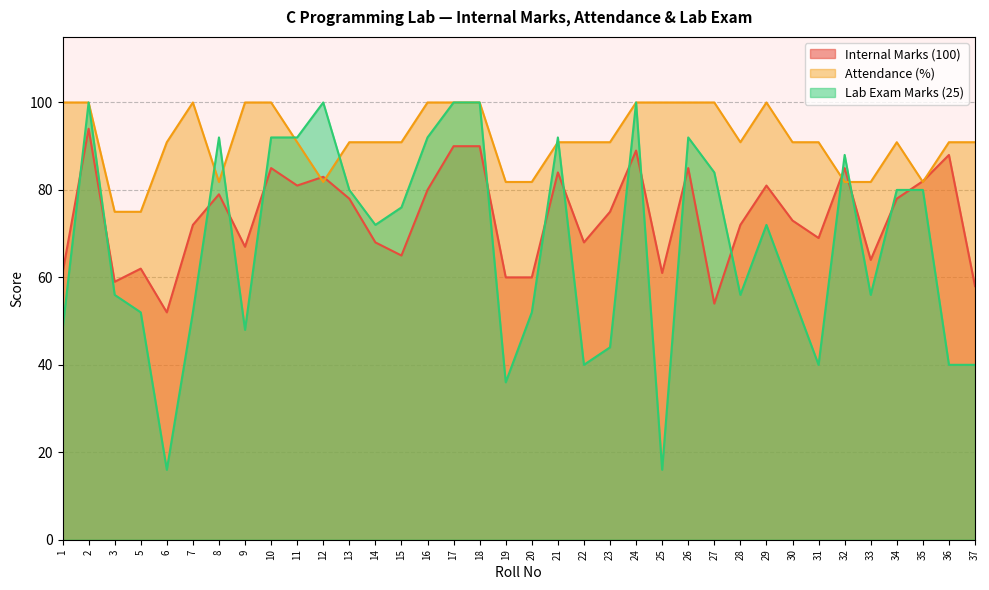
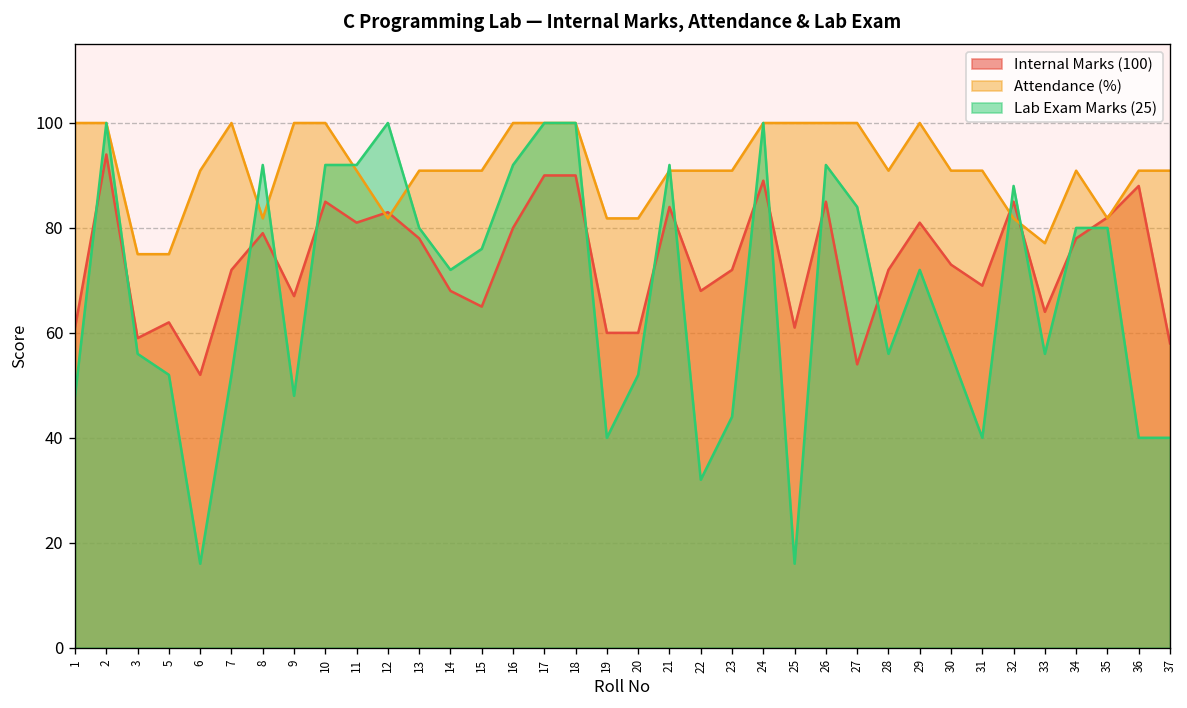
Lab Exam Marks (25), 19: 36 -> 40
Lab Exam Marks (25), 22: 40 -> 32
Internal Marks (100), 23: 75 -> 72
Attendance (%), 33: 82 -> 77
